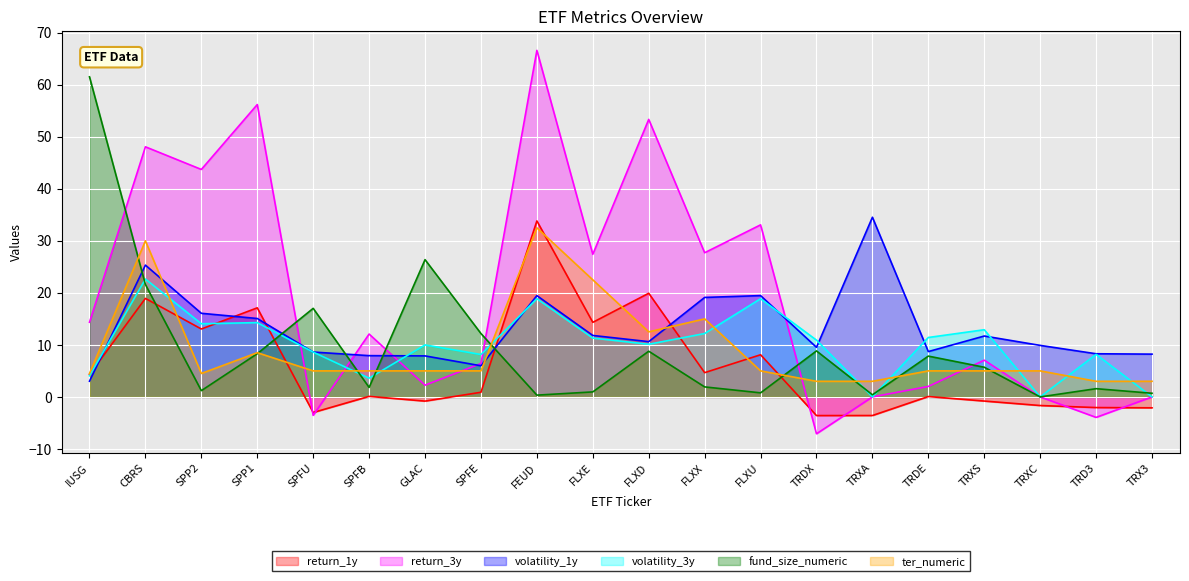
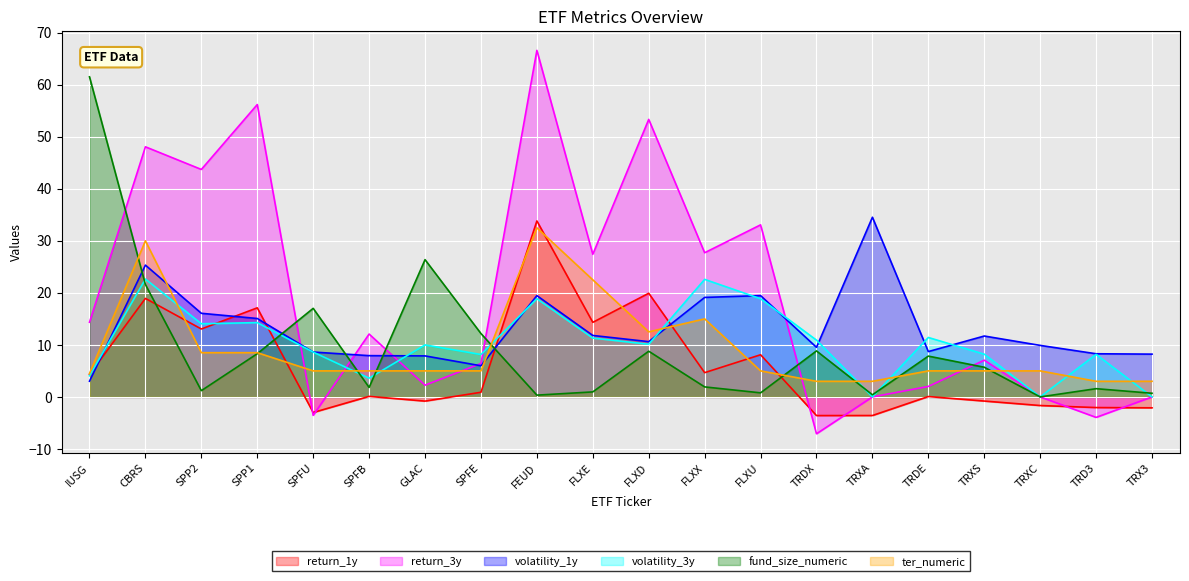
ter_numeric, SPP2: 5 -> 9
volatility_3y, FLXX: 12 -> 23
volatility_3y, TRXS: 13 -> 8
